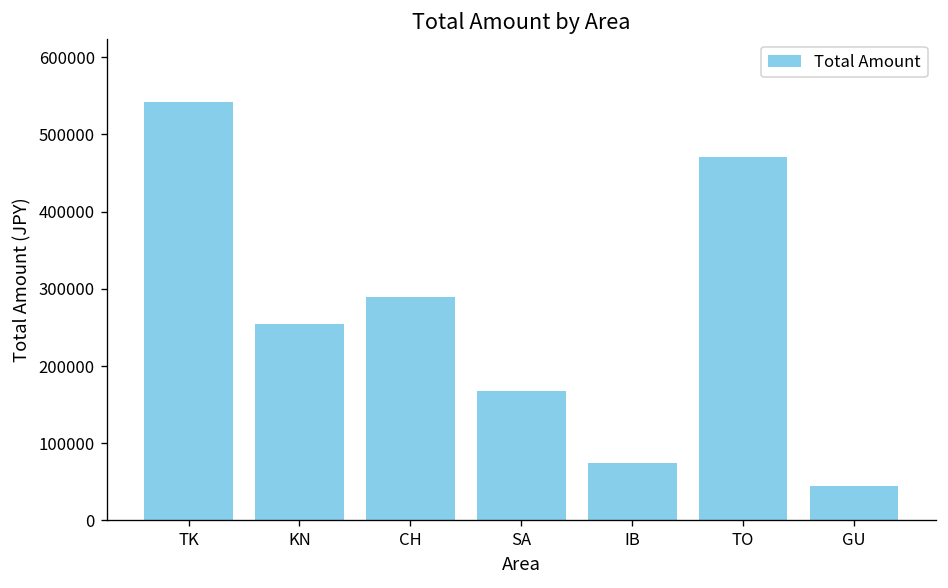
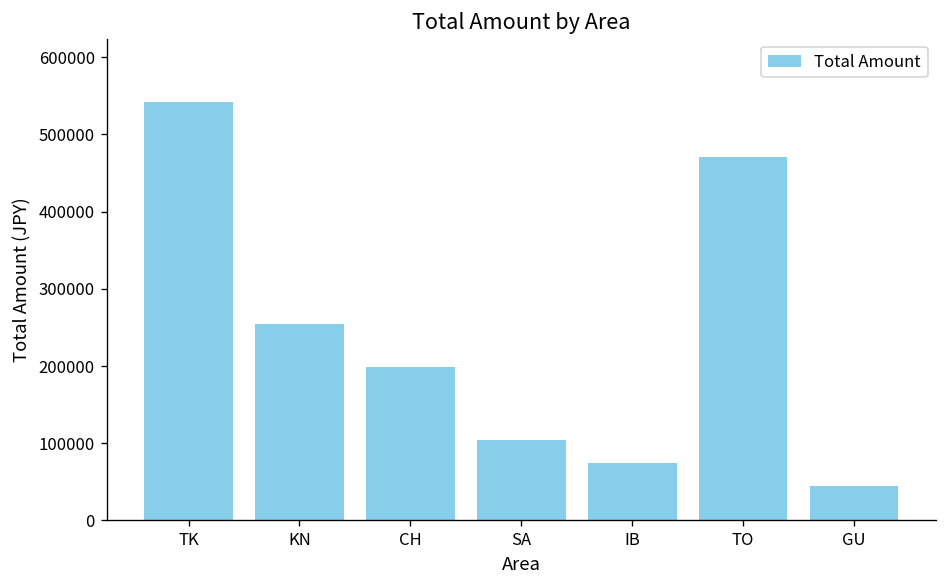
CH: 290000 -> 200000
SA: 170000 -> 100000
